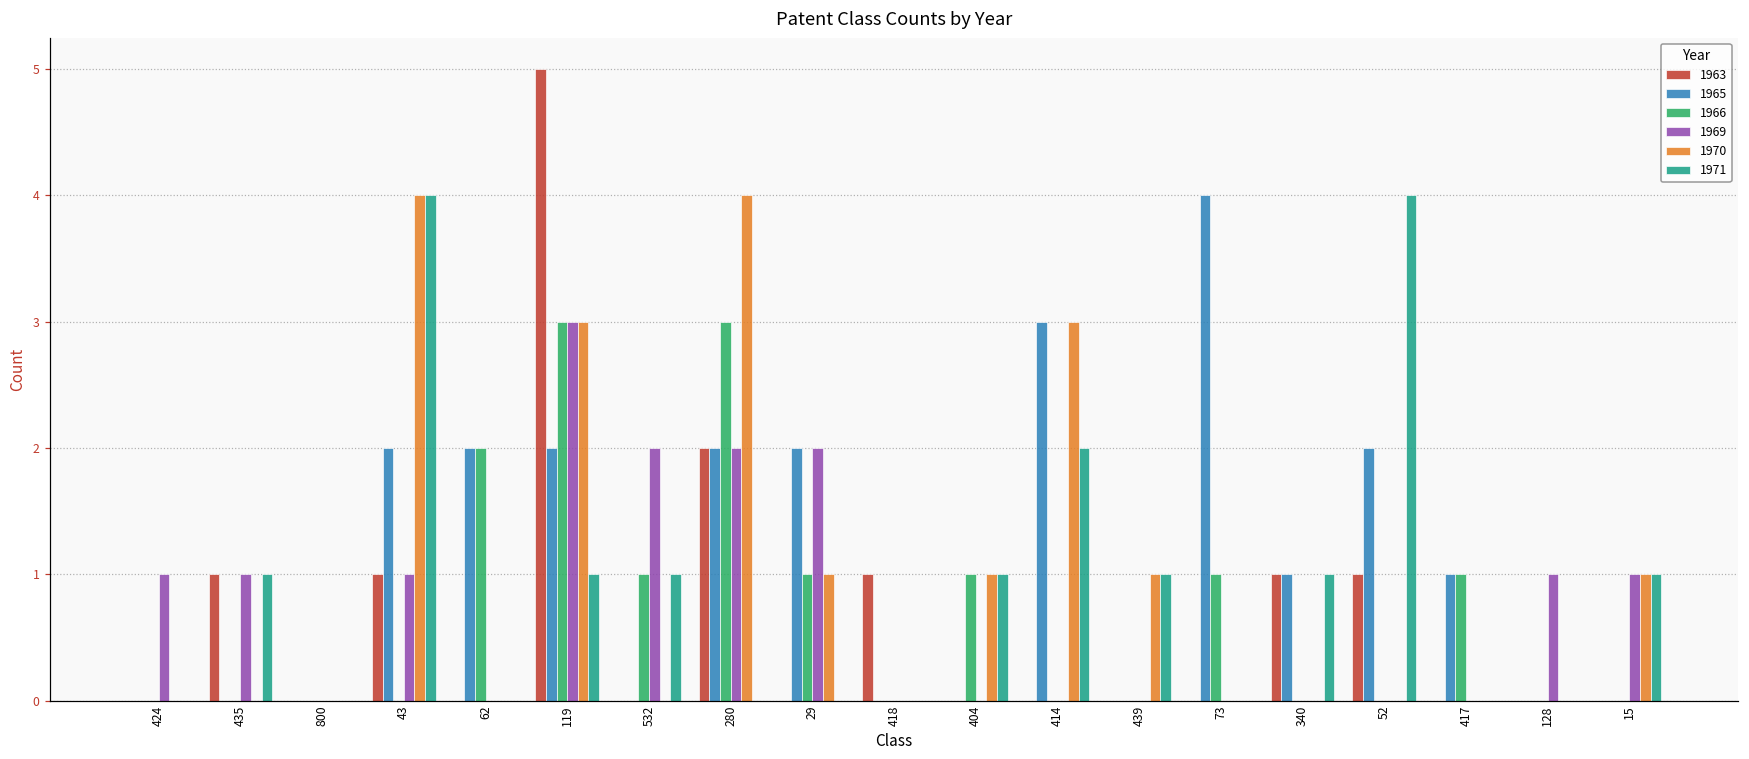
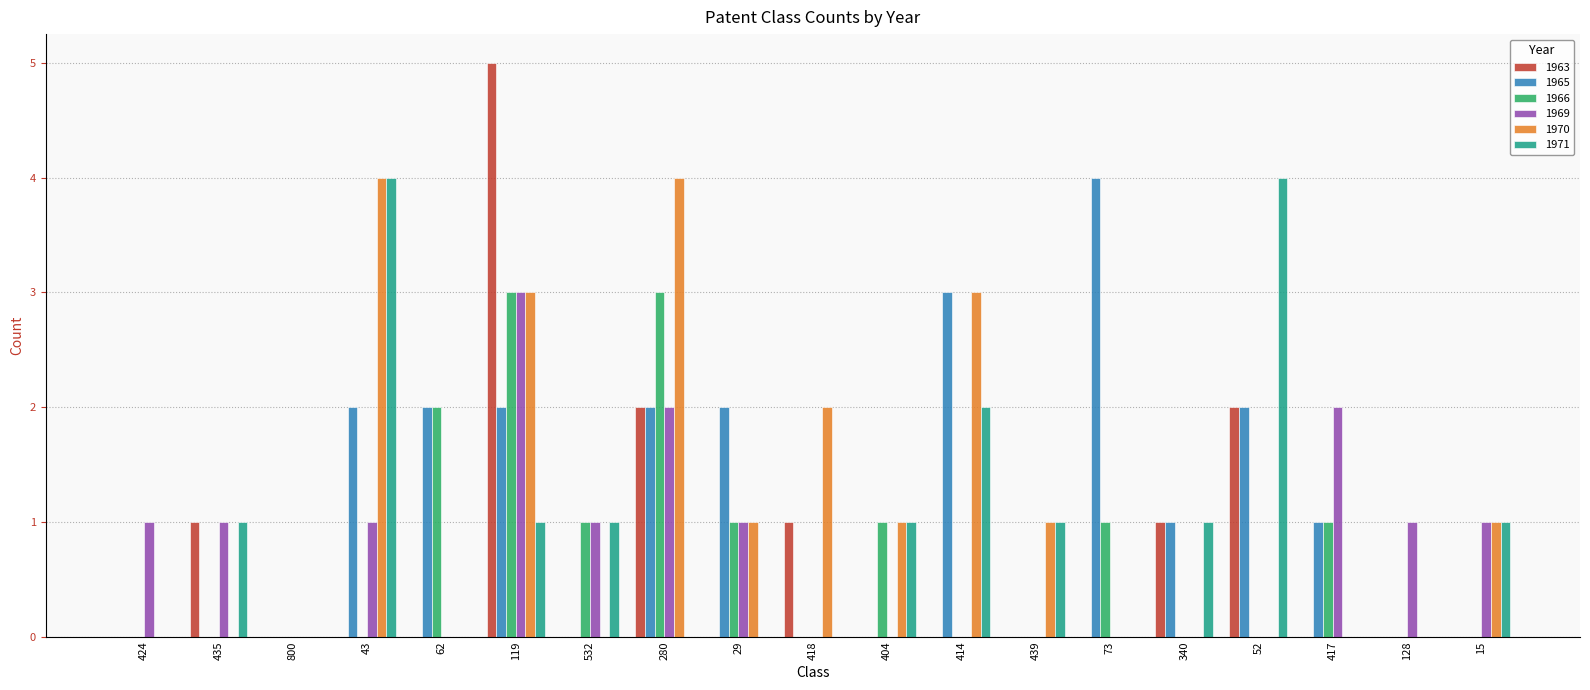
1963, 43: 1 -> 0
1969, 532: 2 -> 1
1969, 29: 2 -> 1
1970, 418: 0 -> 2
1963, 52: 1 -> 2
1969, 417: 0 -> 2
